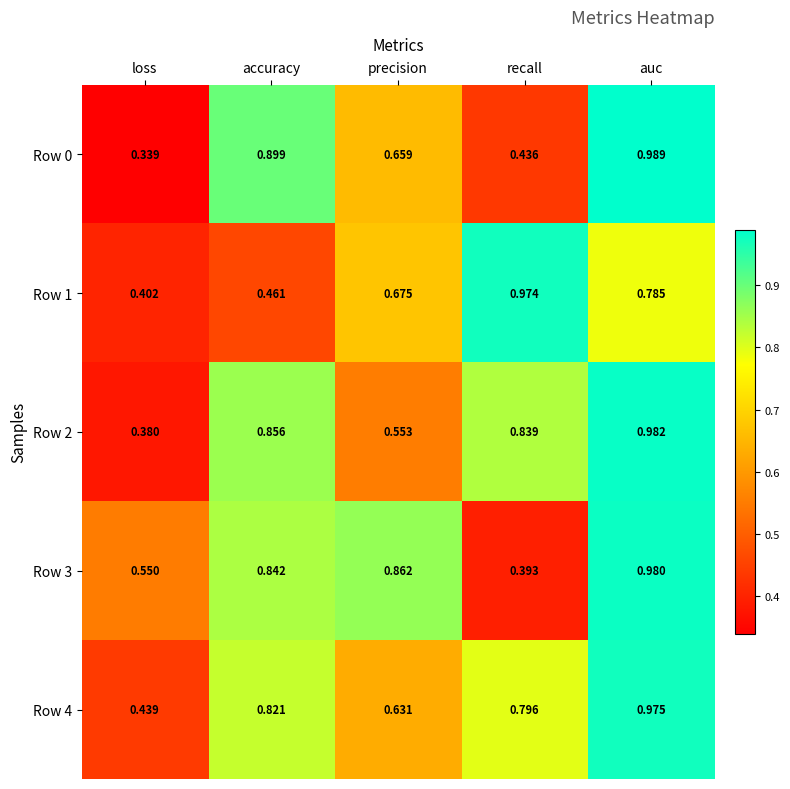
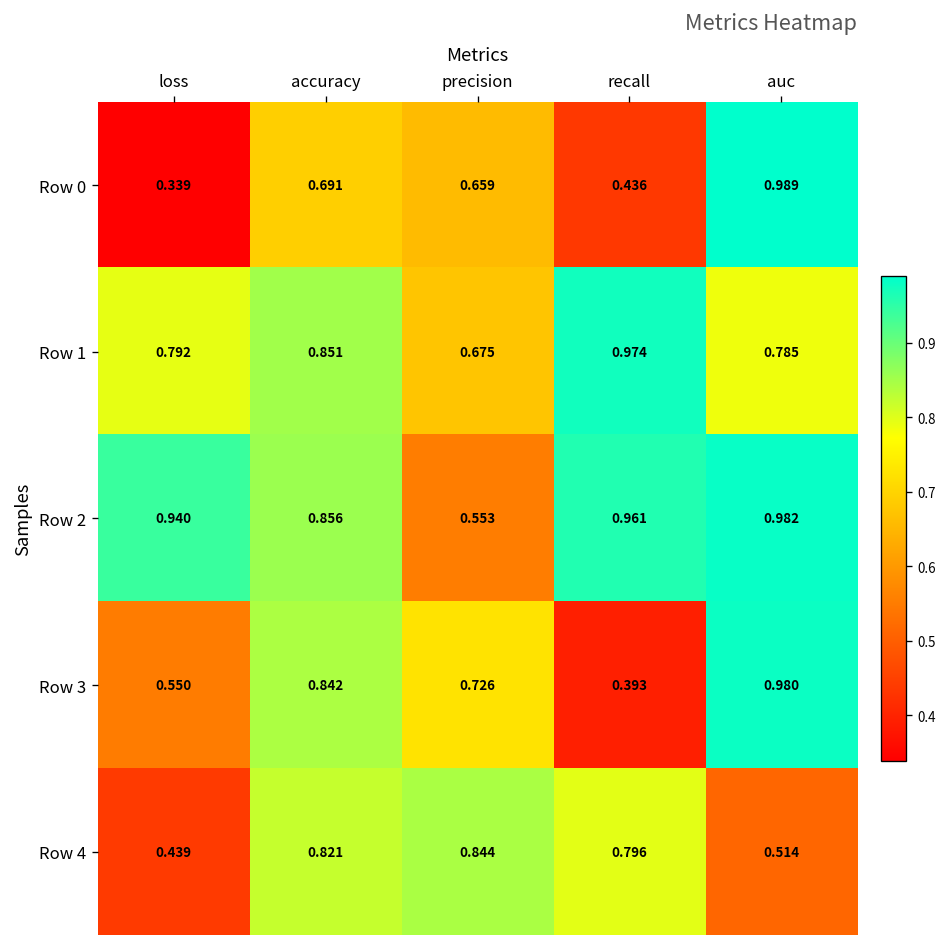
Row 0, accuracy: 0.899 -> 0.691
Row 1, loss: 0.402 -> 0.792
Row 1, accuracy: 0.461 -> 0.851
Row 2, loss: 0.380 -> 0.940
Row 2, recall: 0.839 -> 0.961
Row 3, precision: 0.862 -> 0.726
Row 4, precision: 0.631 -> 0.844
Row 4, auc: 0.975 -> 0.514
